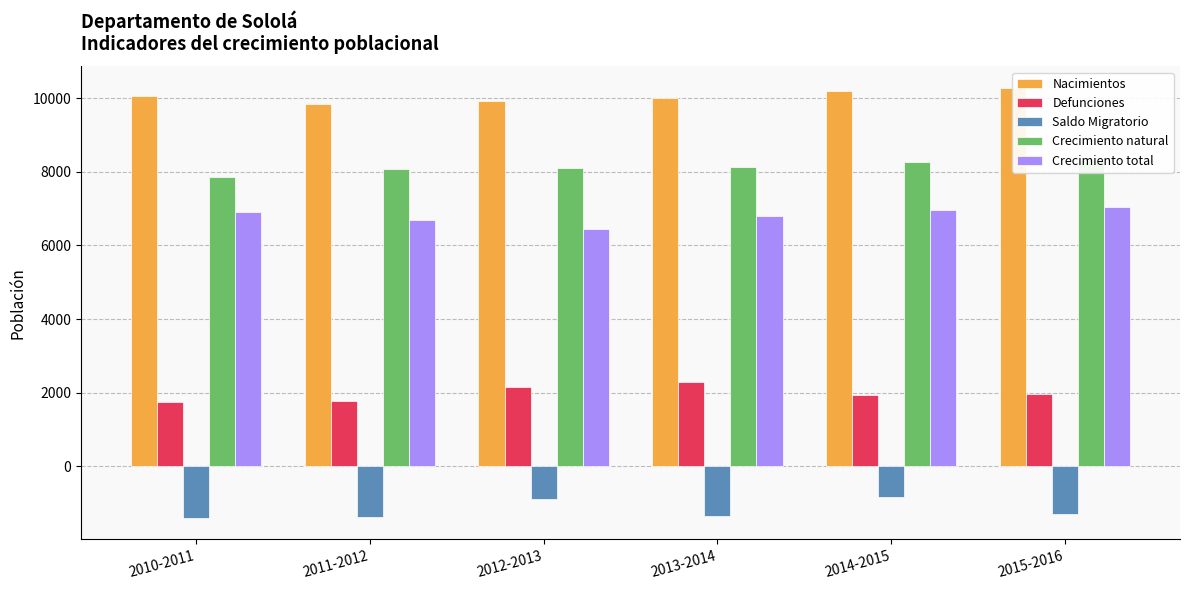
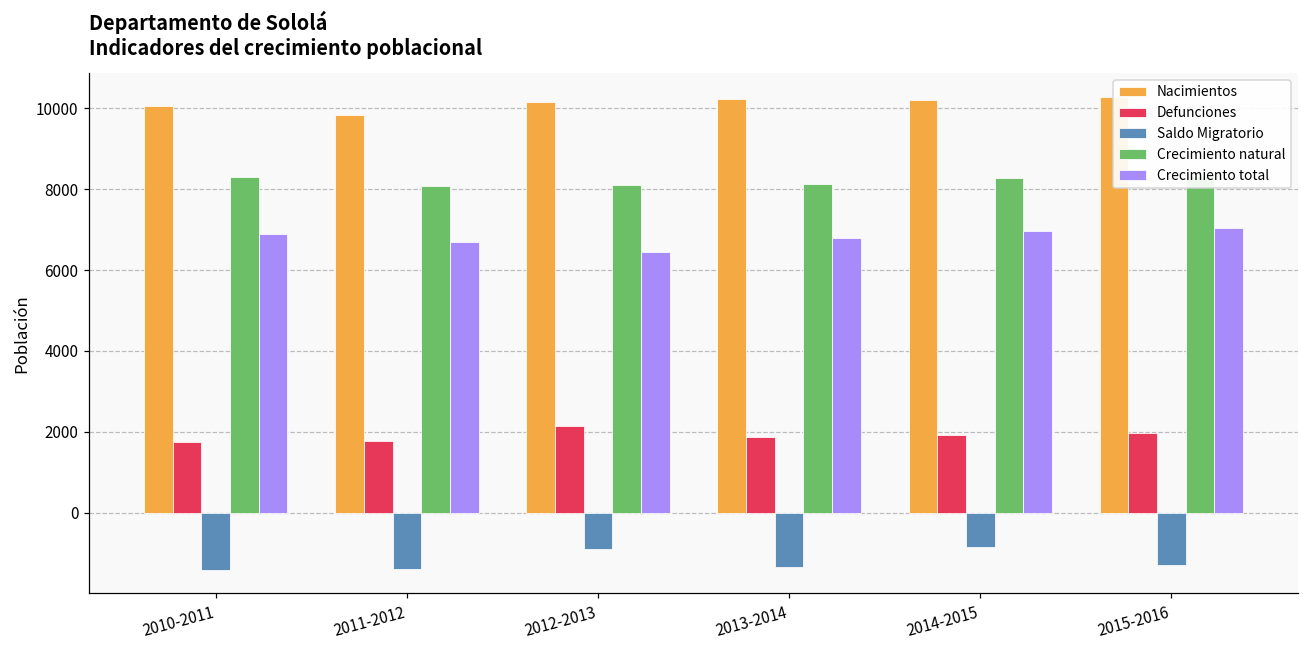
Crecimiento natural, 2010-2011: 7900 -> 8300
Nacimientos, 2012-2013: 9900 -> 10100
Nacimientos, 2013-2014: 10000 -> 10200
Defunciones, 2013-2014: 2300 -> 1900
